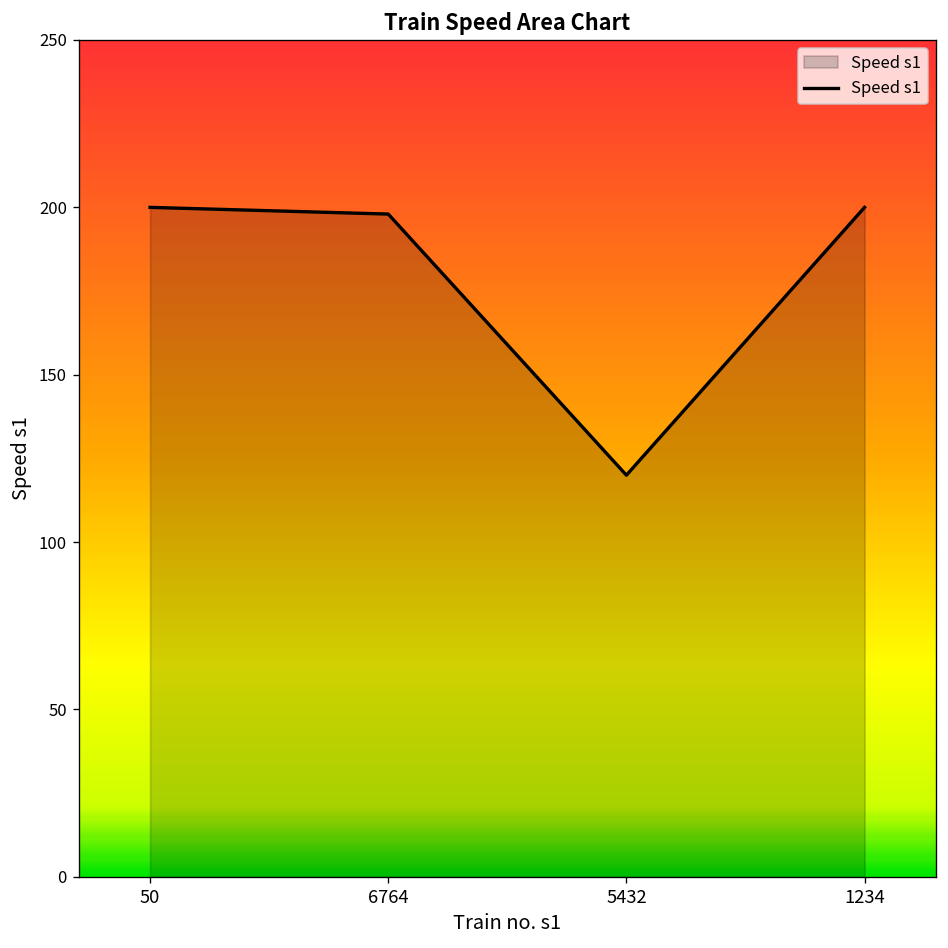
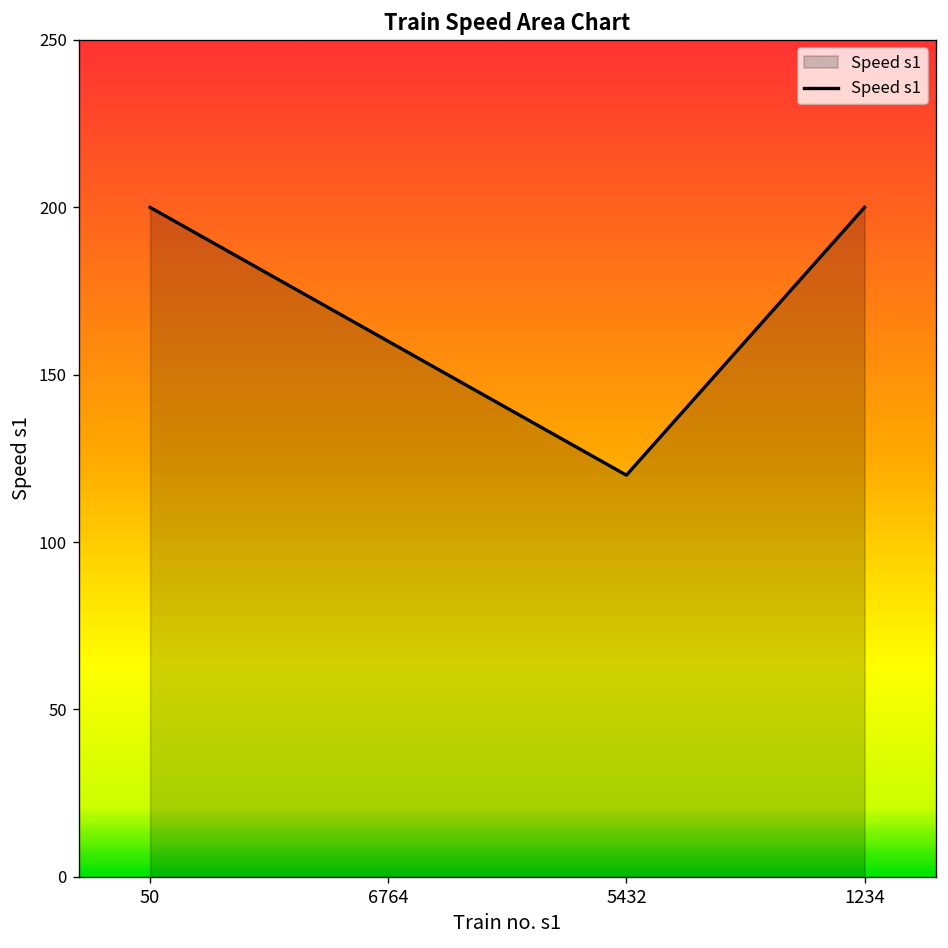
6764: 198 -> 160
